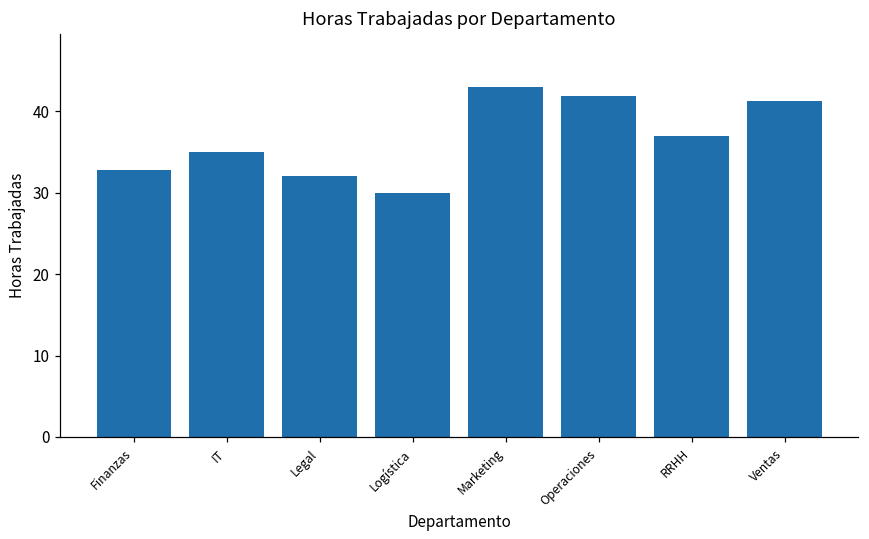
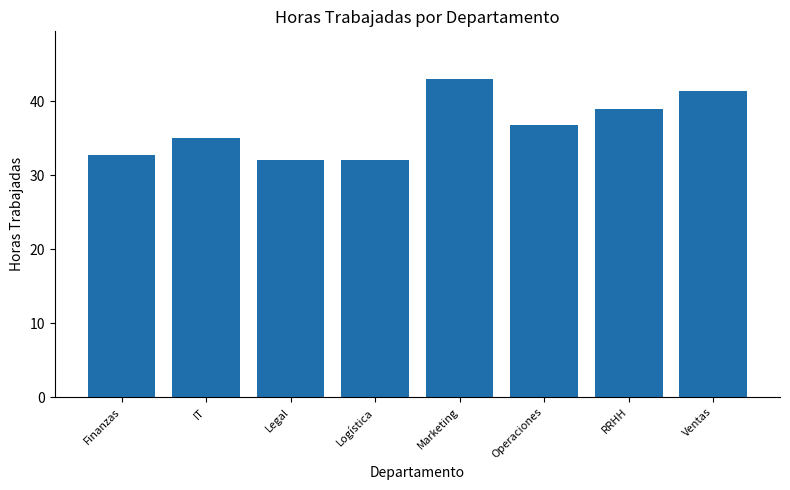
Logística: 30 -> 32
Operaciones: 42 -> 37
RRHH: 37 -> 39
